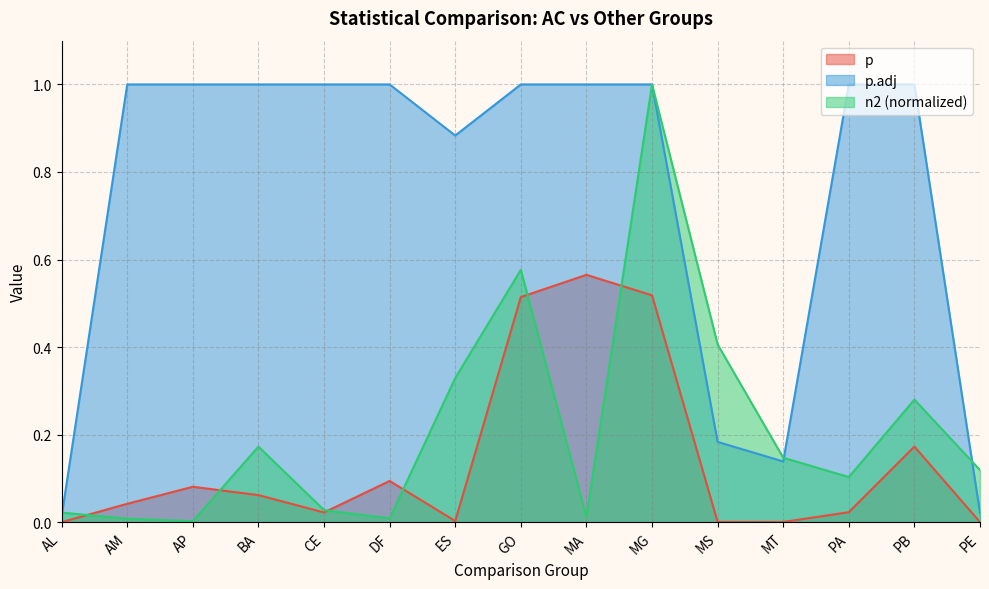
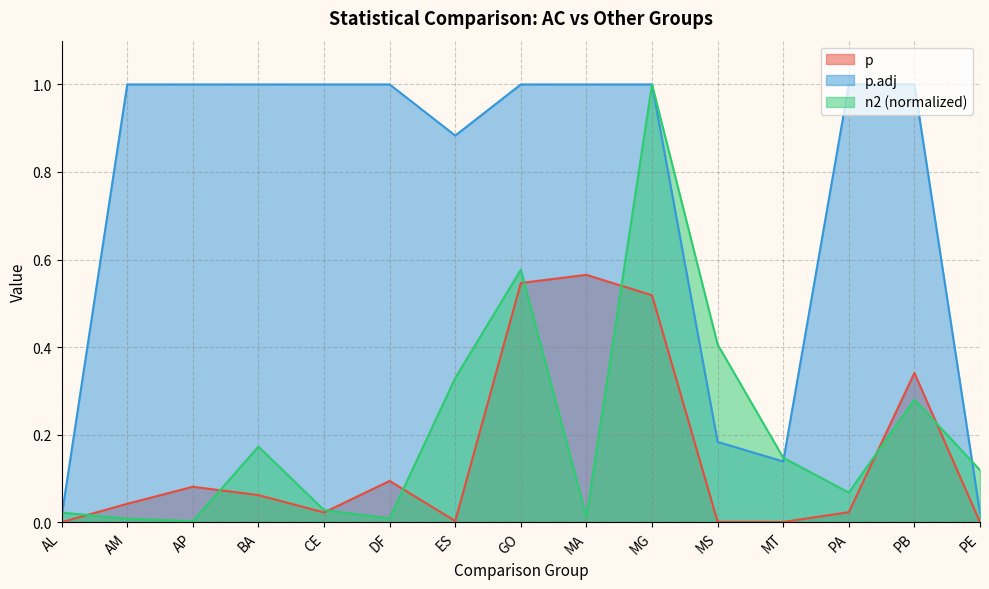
p, GO: 0.51 -> 0.55
n2 (normalized), PA: 0.10 -> 0.07
p, PB: 0.17 -> 0.34
